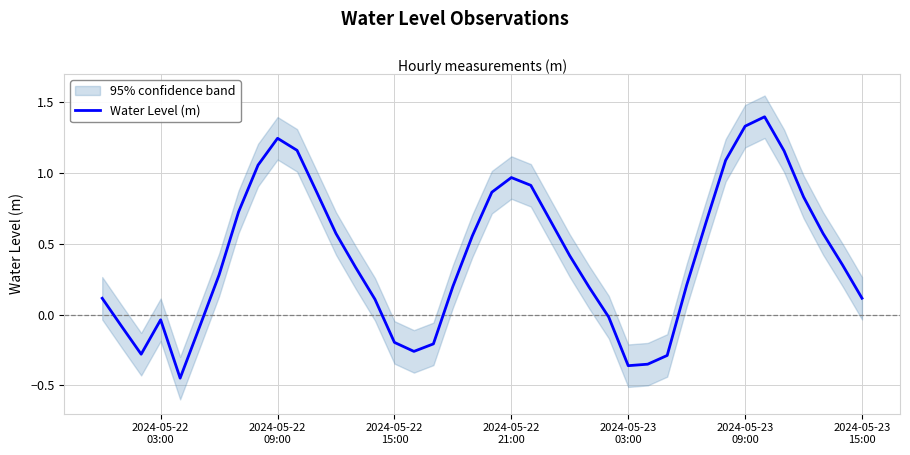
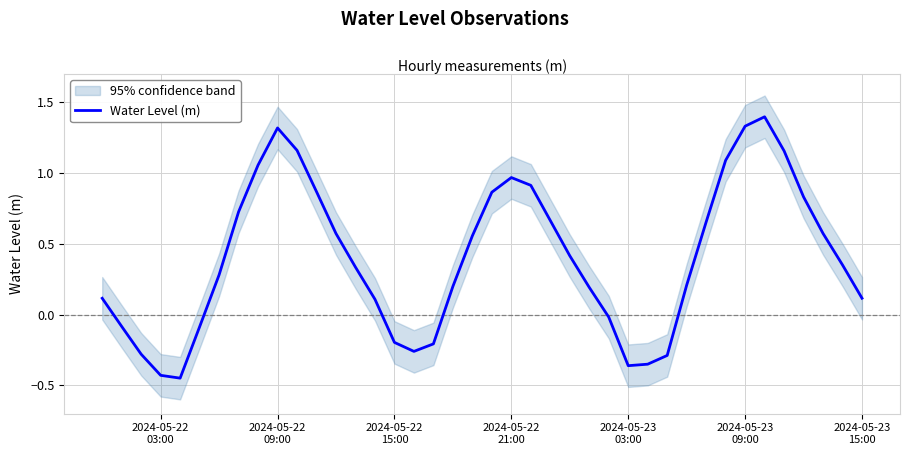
Water Level (m), 2024-05-22 03:00: -0.04 -> -0.43
Water Level (m), 2024-05-22 09:00: 1.24 -> 1.32
